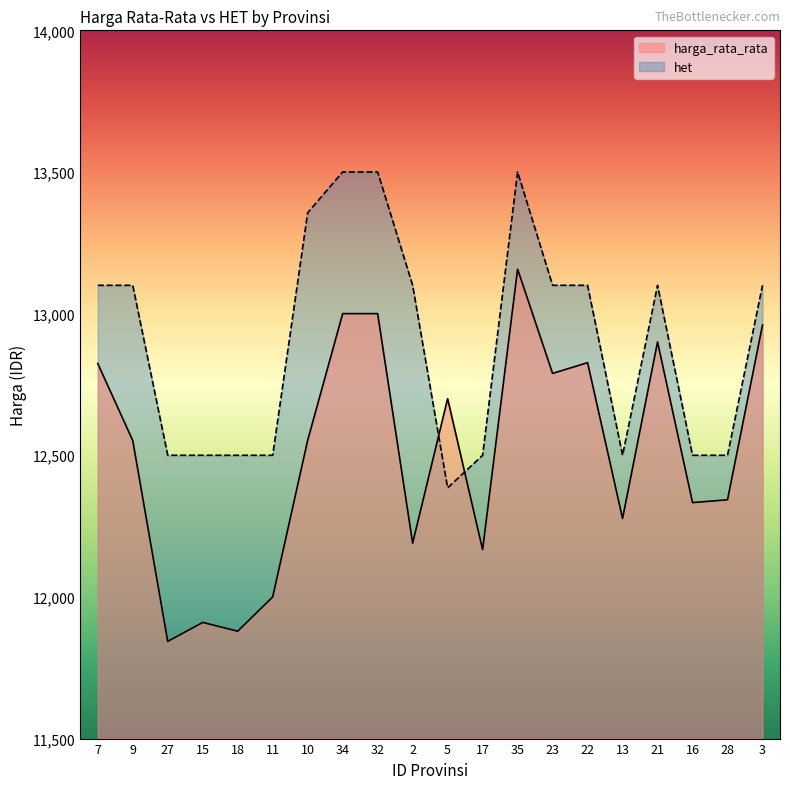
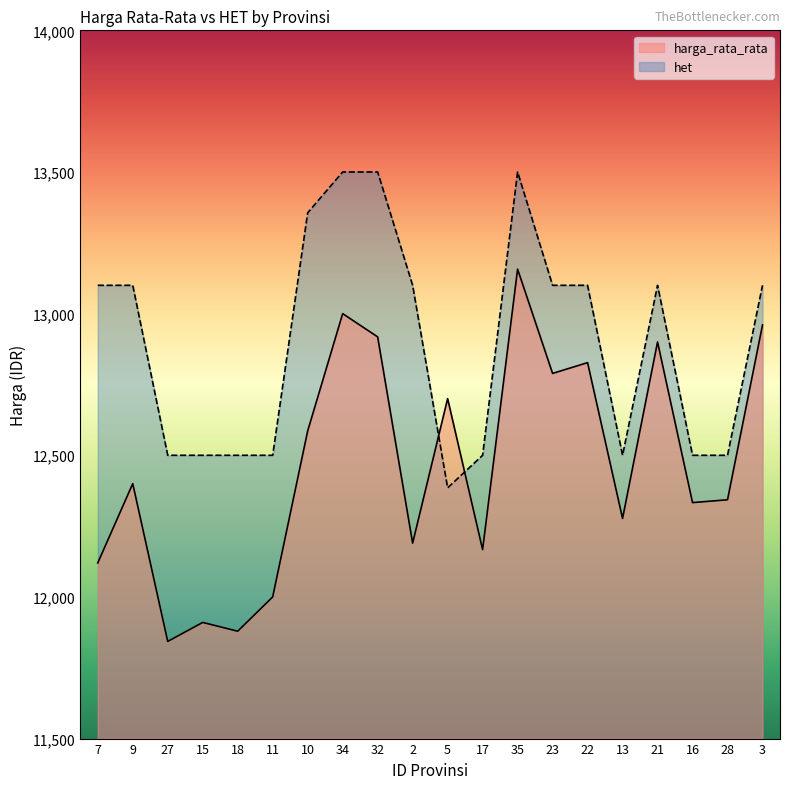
harga_rata_rata, 7: 12,820 -> 12,120
harga_rata_rata, 9: 12,550 -> 12,400
harga_rata_rata, 10: 12,550 -> 12,590
harga_rata_rata, 32: 13,000 -> 12,920
